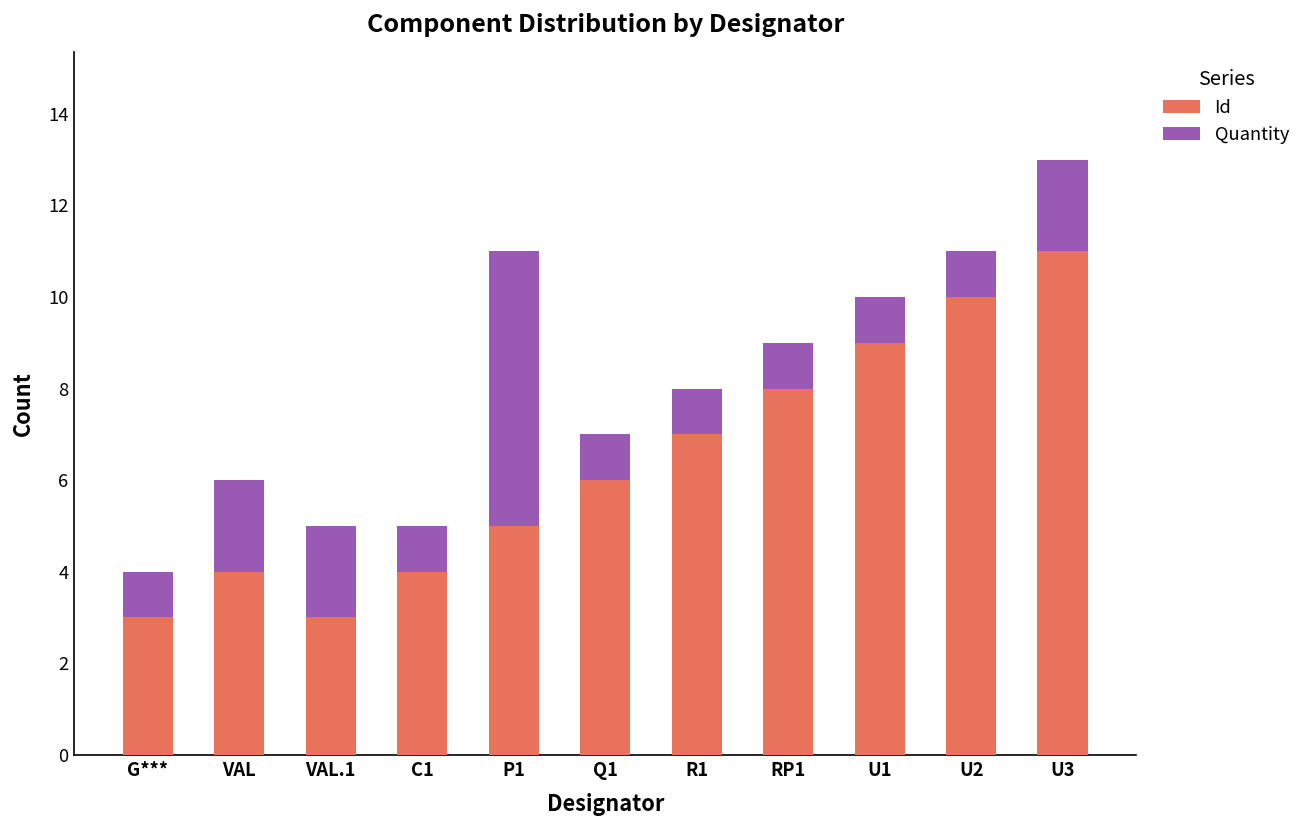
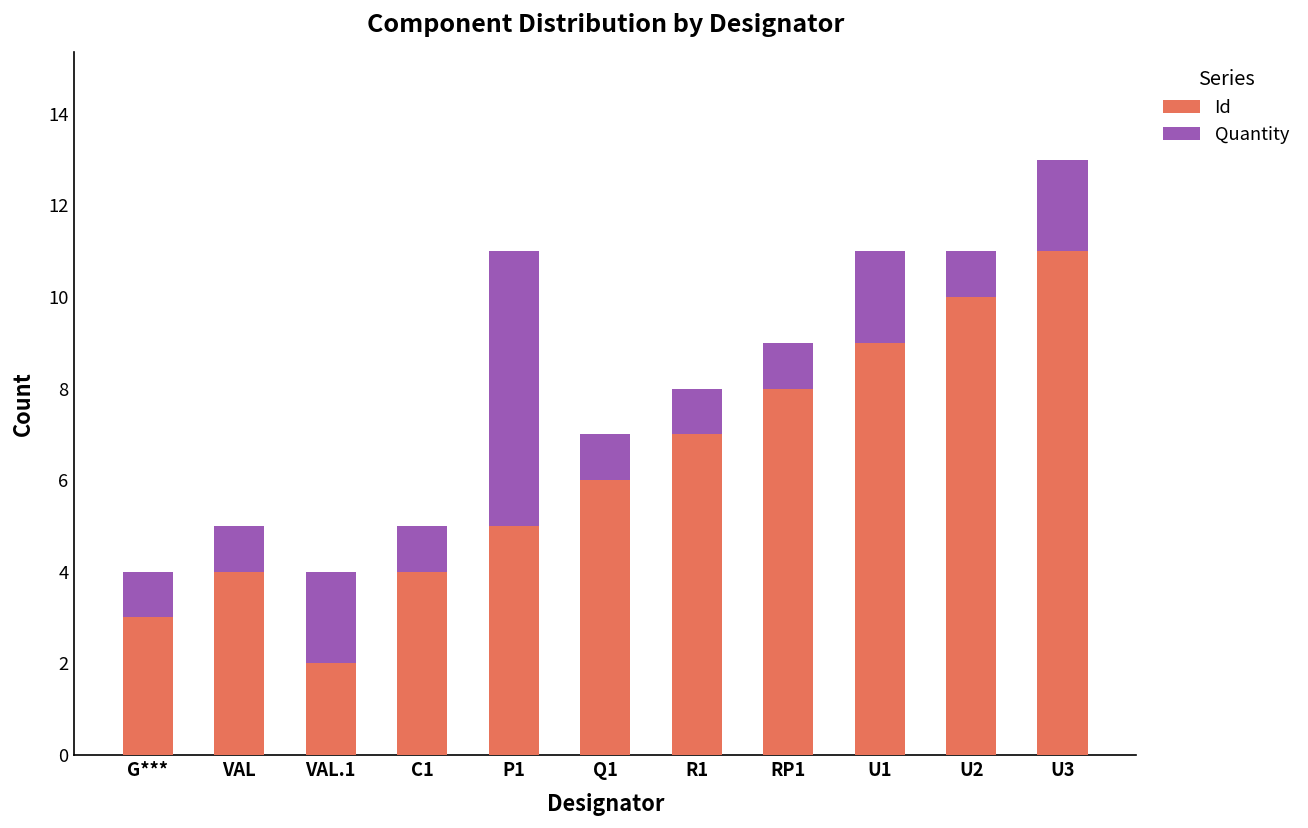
Quantity, VAL: 2 -> 1
Id, VAL.1: 3 -> 2
Quantity, U1: 1 -> 2
